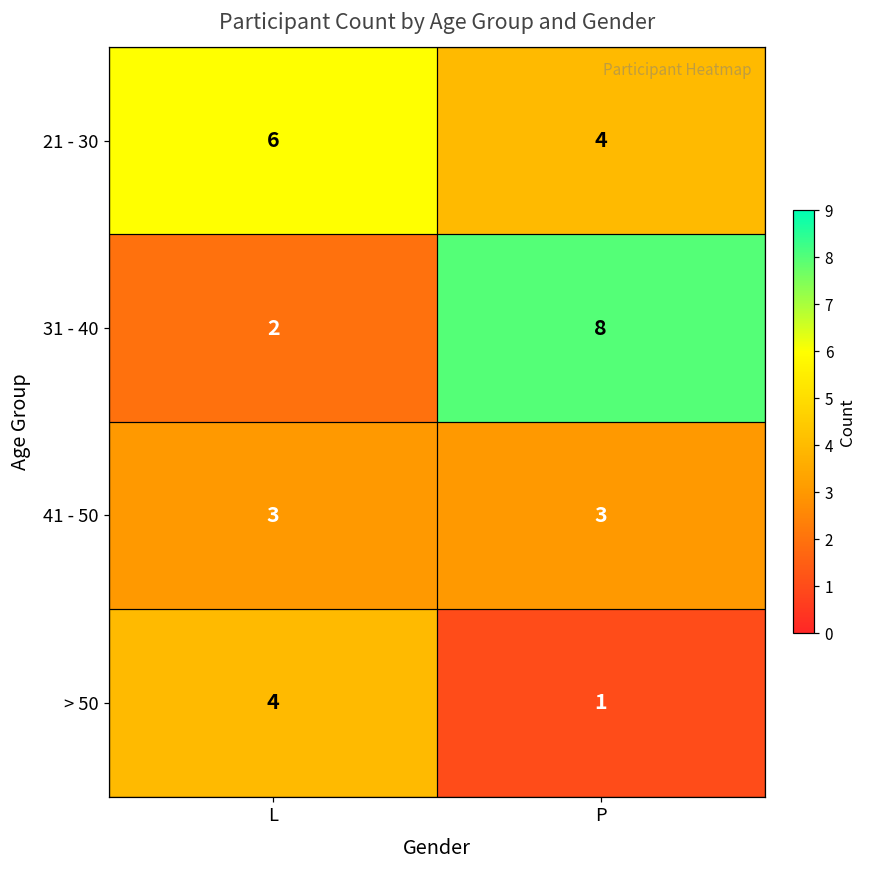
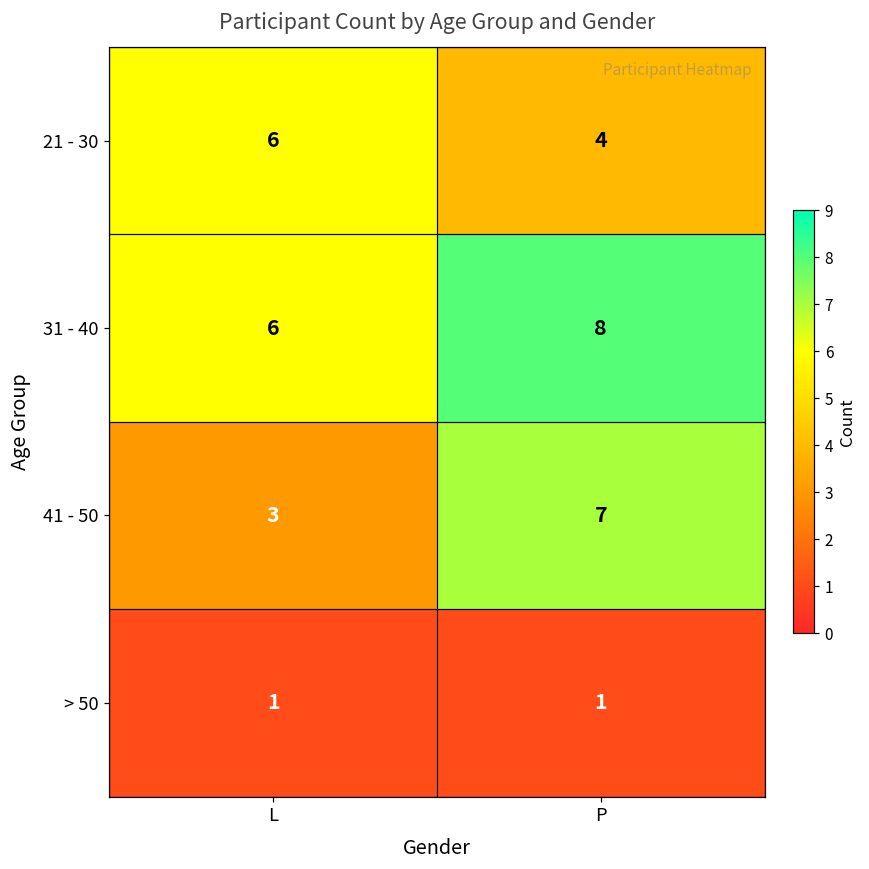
31 - 40, L: 2 -> 6
41 - 50, P: 3 -> 7
> 50, L: 4 -> 1
